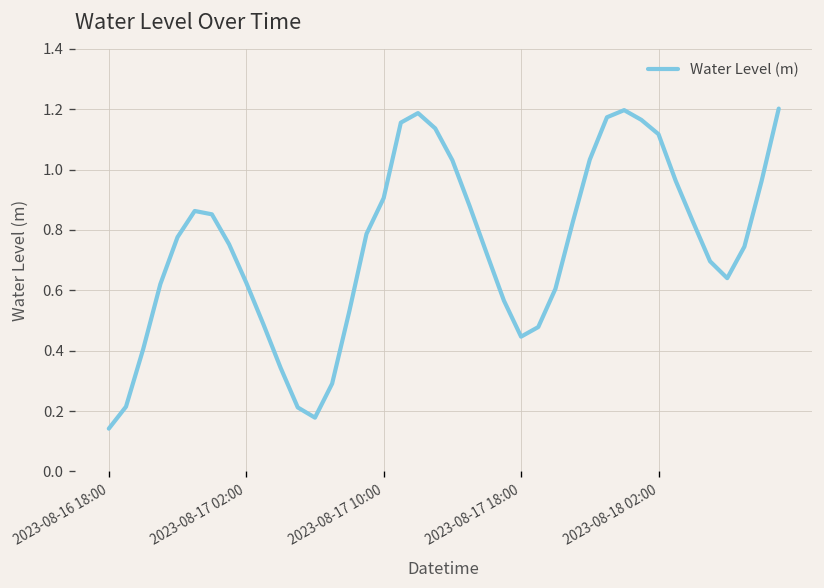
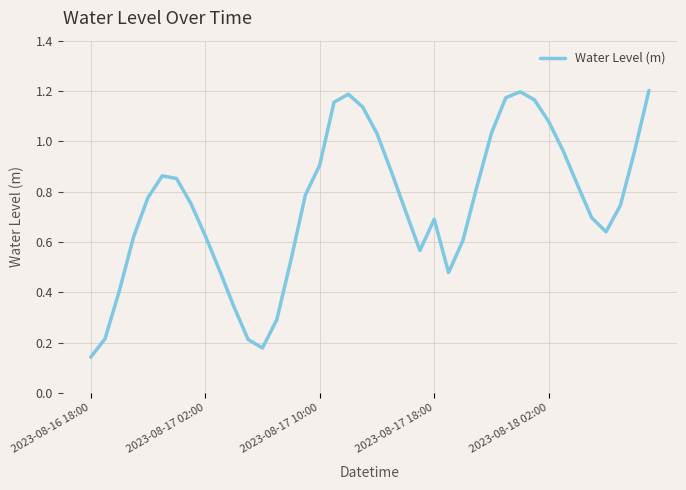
2023-08-17 18:00: 0.45 -> 0.69
2023-08-18 02:00: 1.12 -> 1.08
